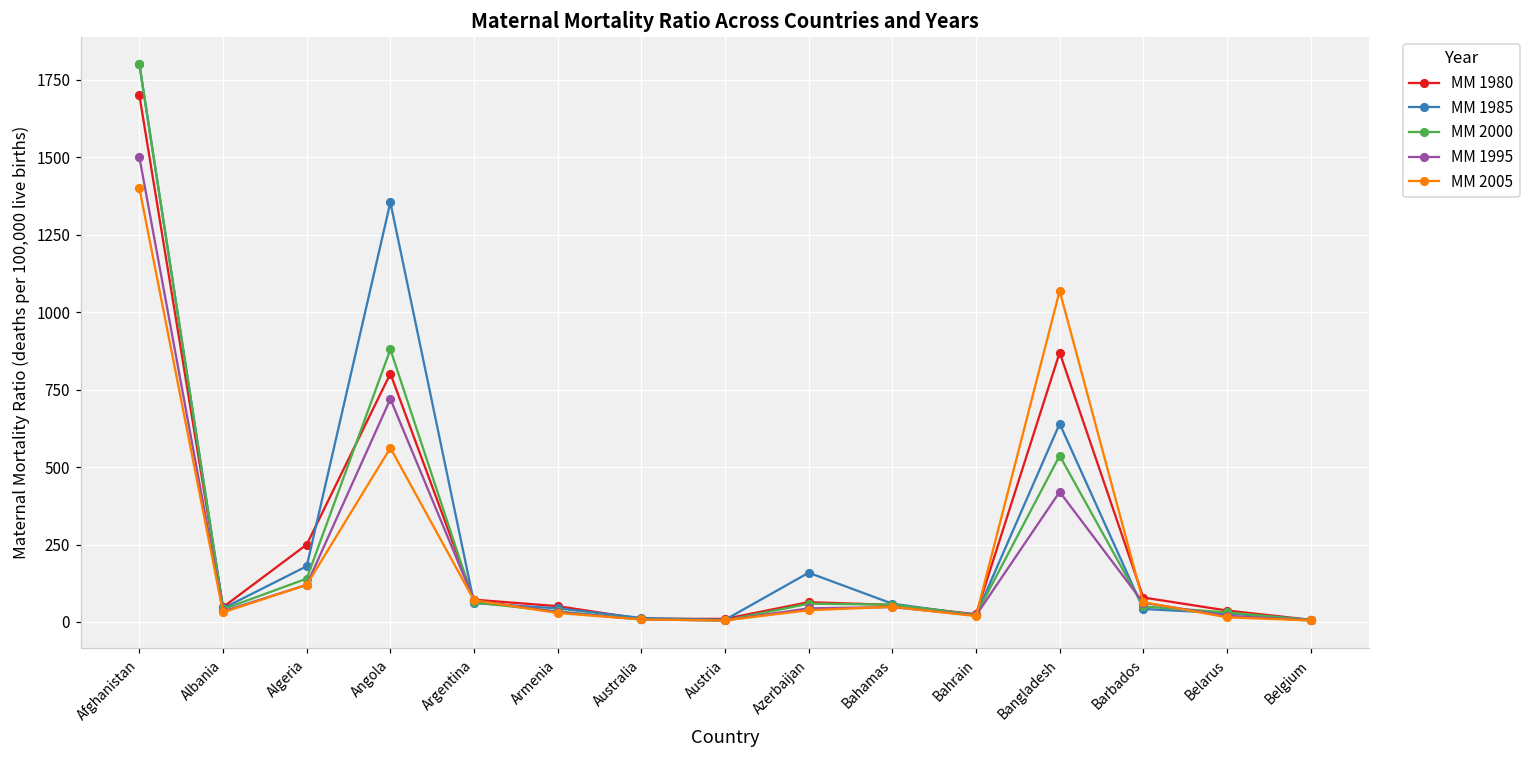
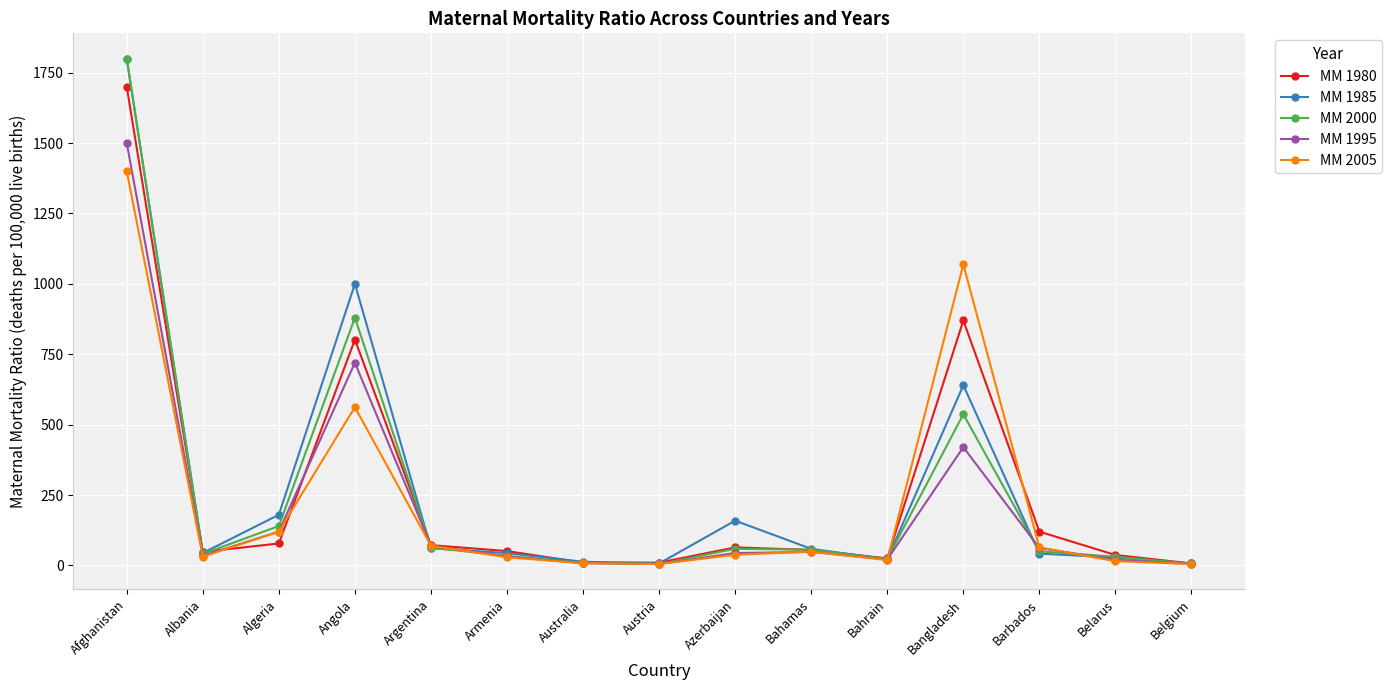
MM 1980, Algeria: 250 -> 80
MM 1985, Angola: 1360 -> 1000
MM 1980, Barbados: 80 -> 120
